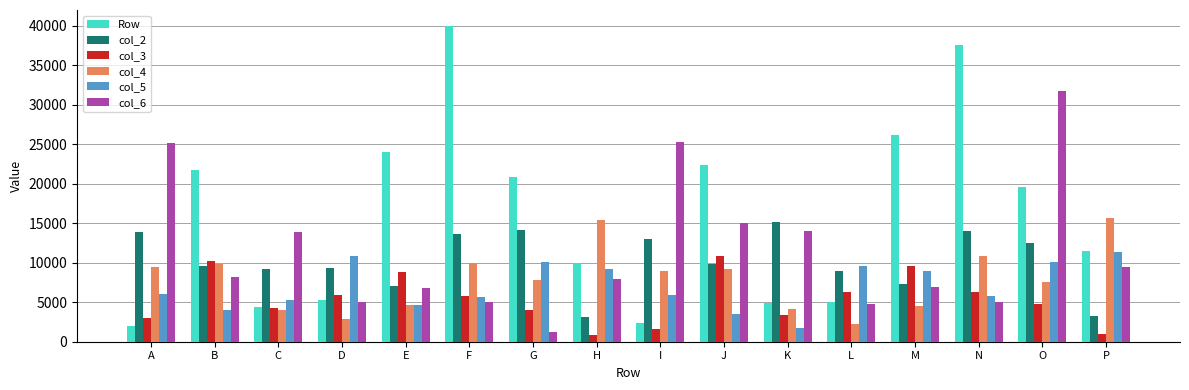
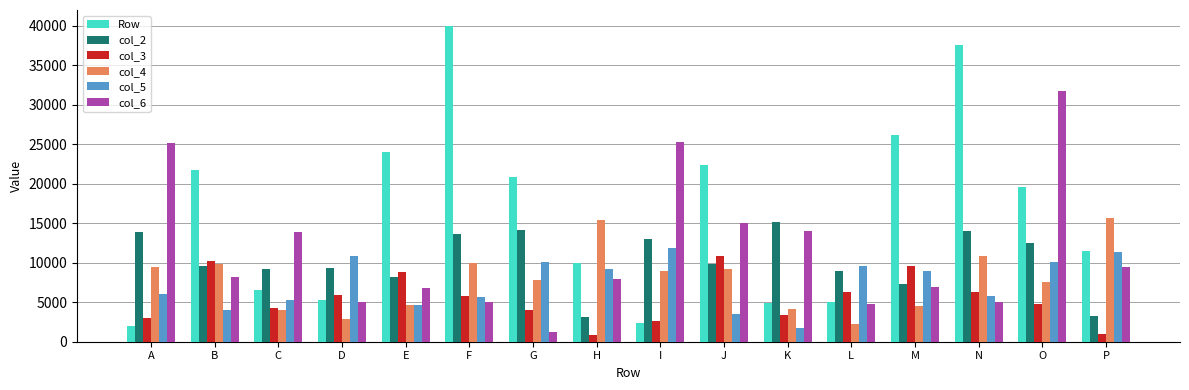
Row, C: 4000 -> 7000
col_2, E: 7000 -> 8000
col_3, I: 2000 -> 3000
col_5, I: 6000 -> 12000
